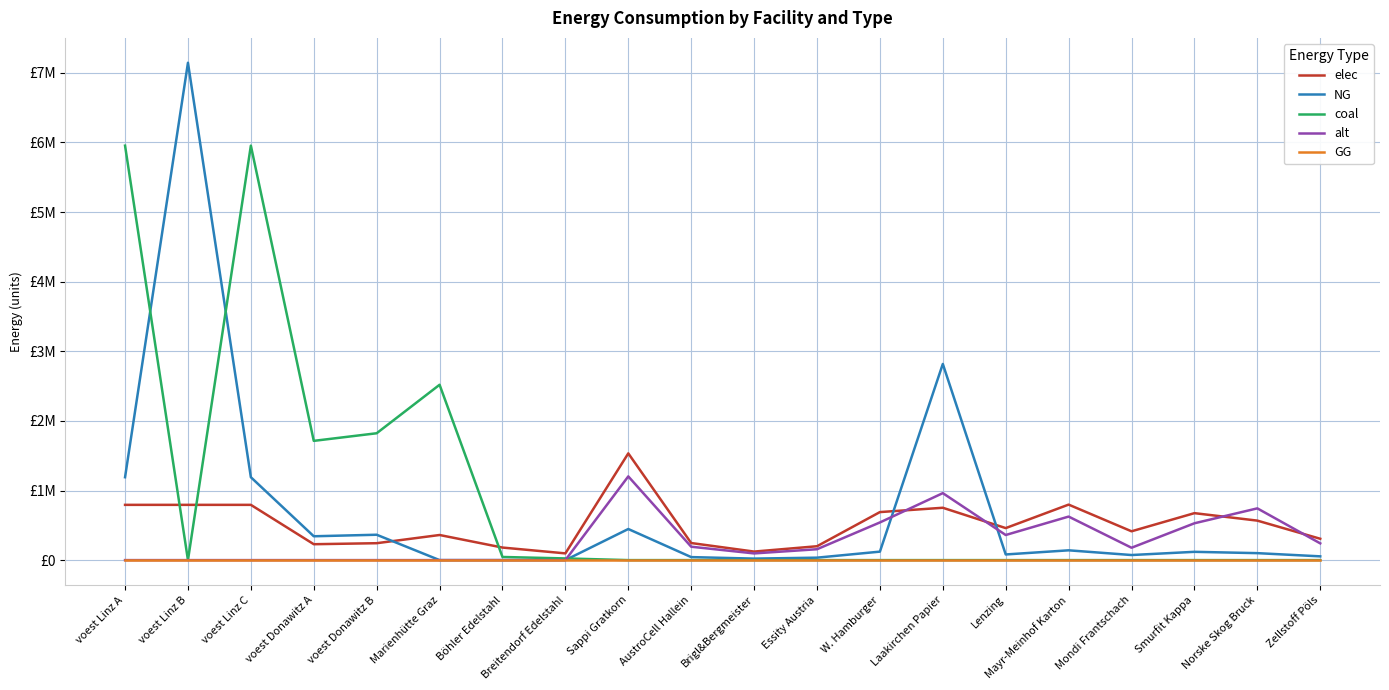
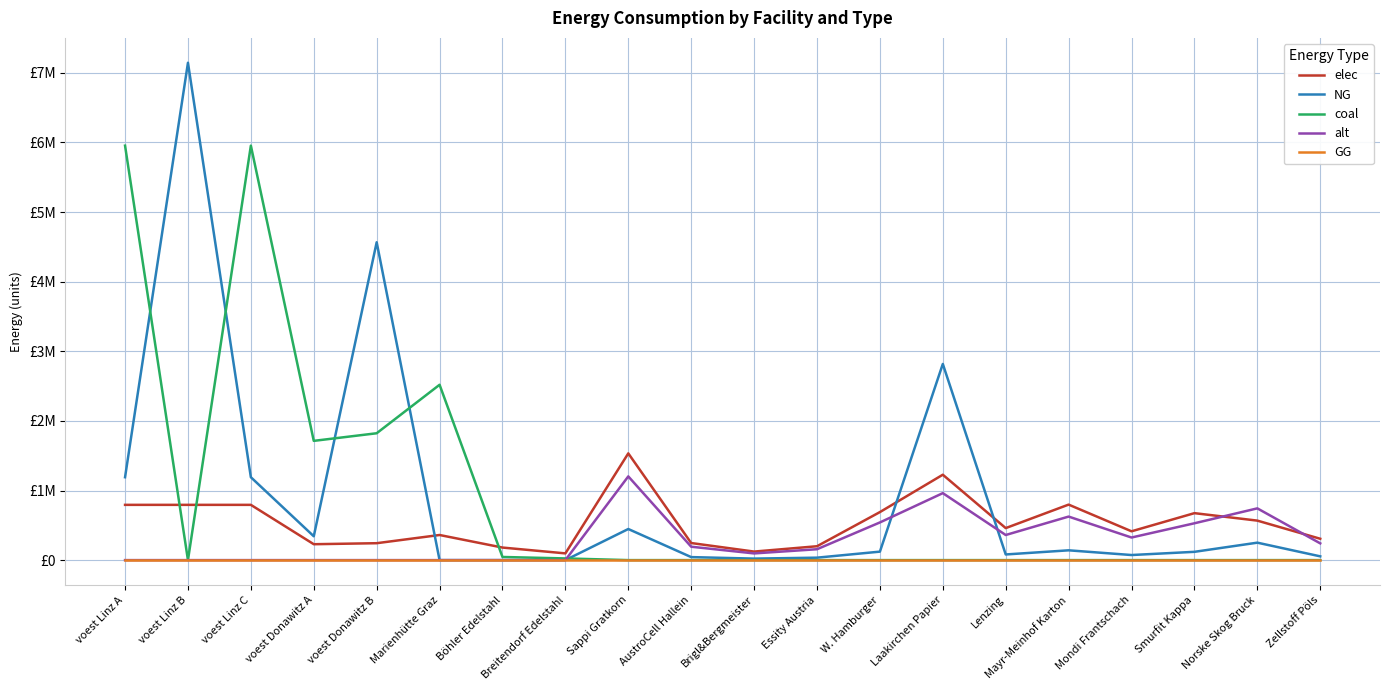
NG, voest Donawitz B: £400000 -> £4600000
elec, Laakirchen Papier: £800000 -> £1200000
alt, Mondi Frantschach: £200000 -> £300000
NG, Norske Skog Bruck: £100000 -> £300000
